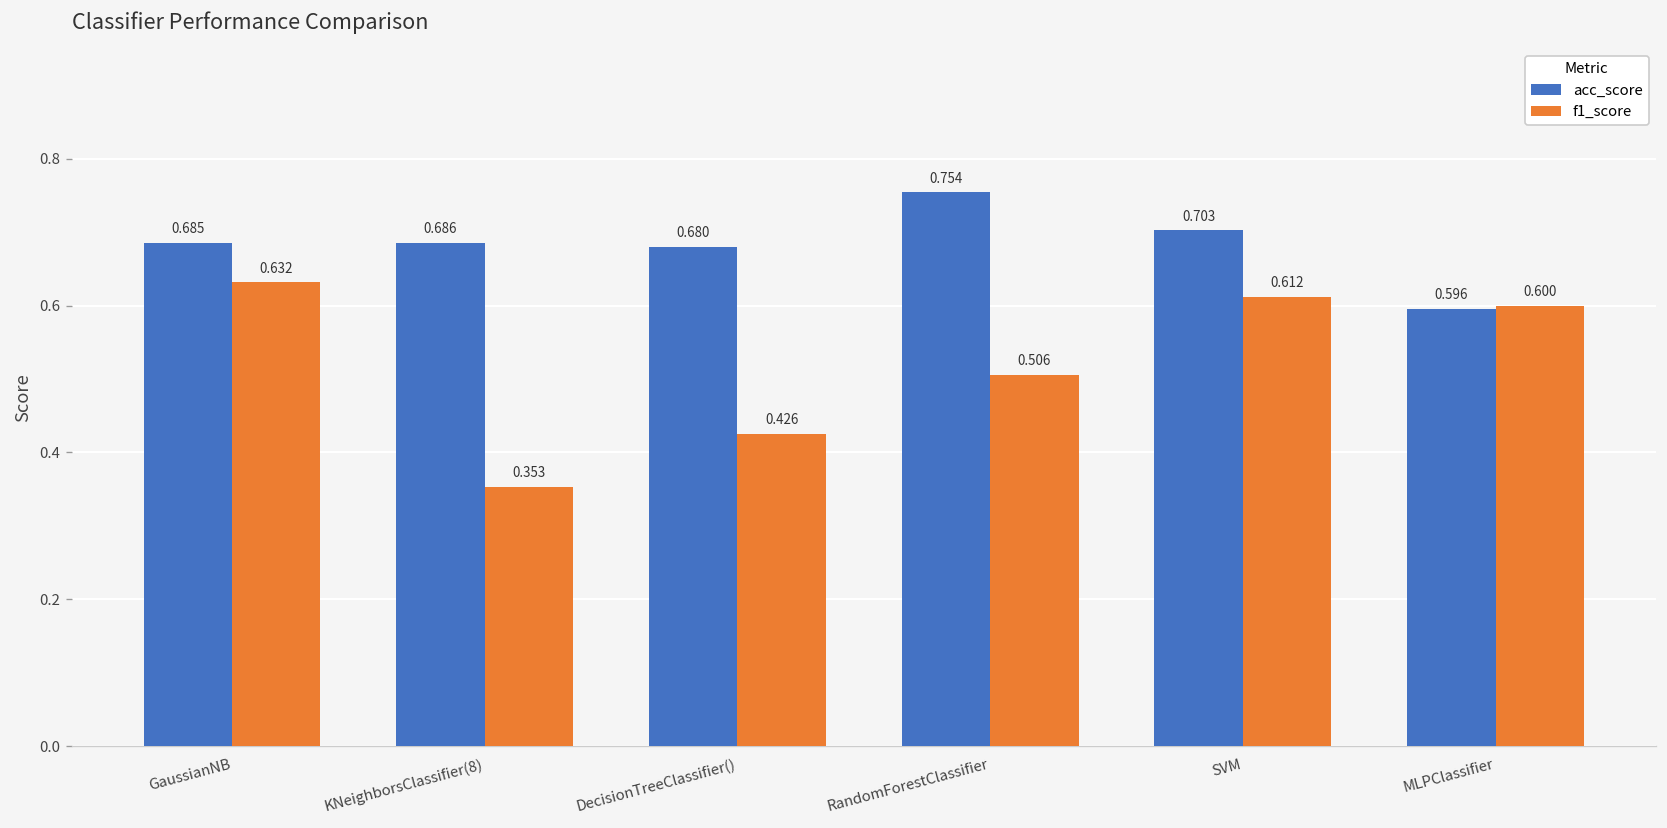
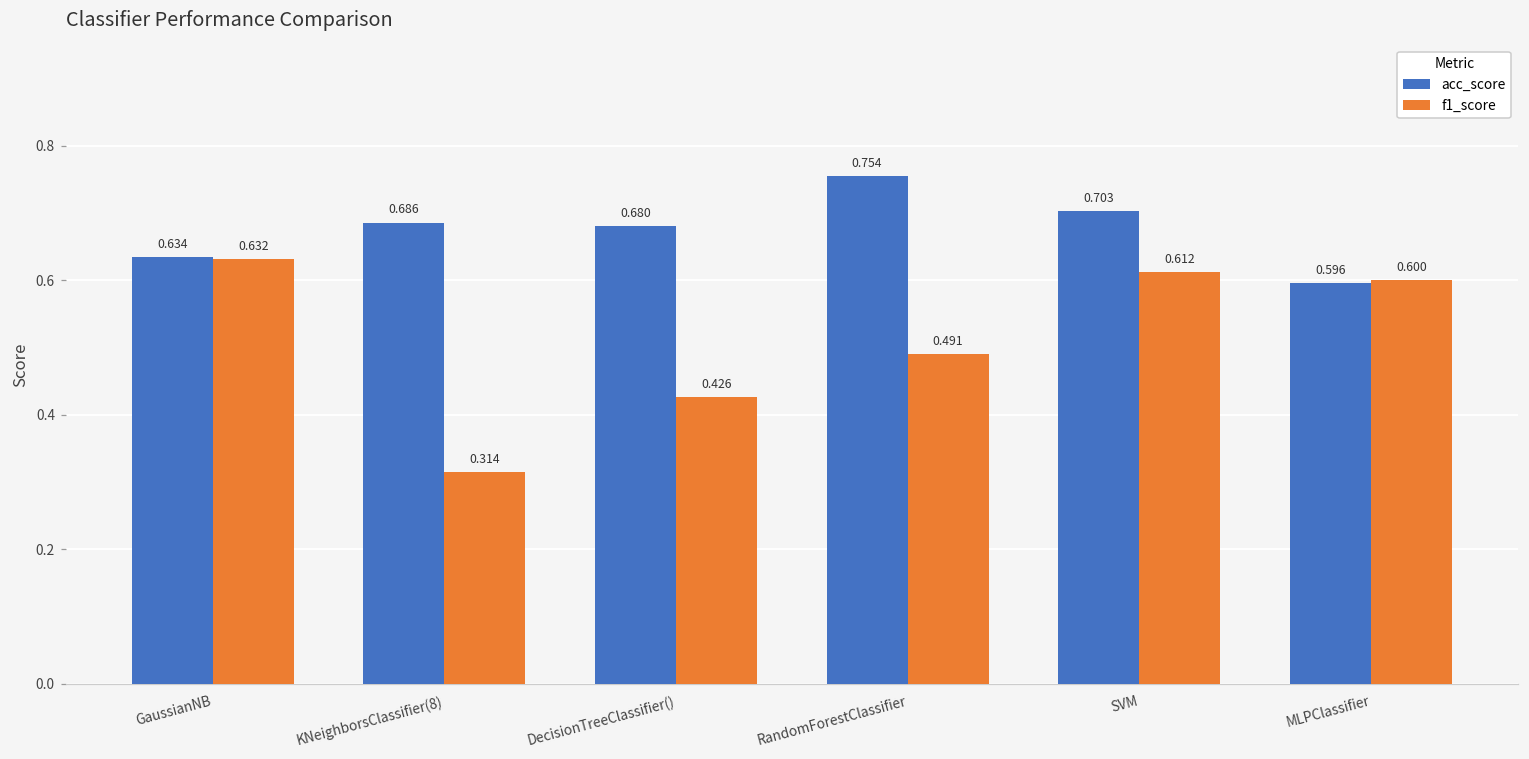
acc_score, GaussianNB: 0.685 -> 0.634
f1_score, KNeighborsClassifier(8): 0.353 -> 0.314
f1_score, RandomForestClassifier: 0.506 -> 0.491
